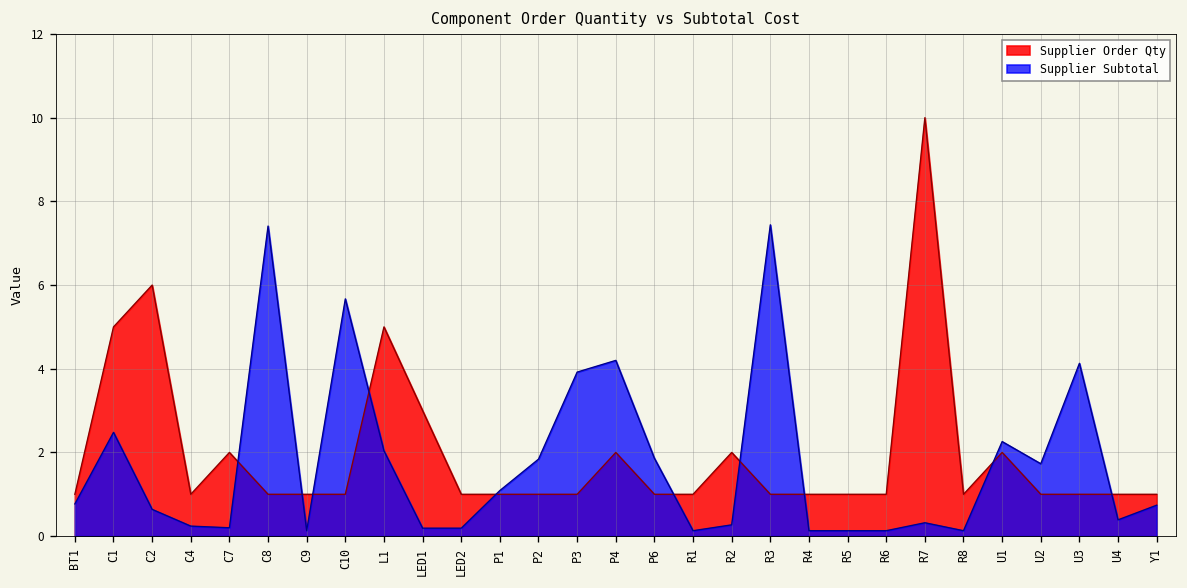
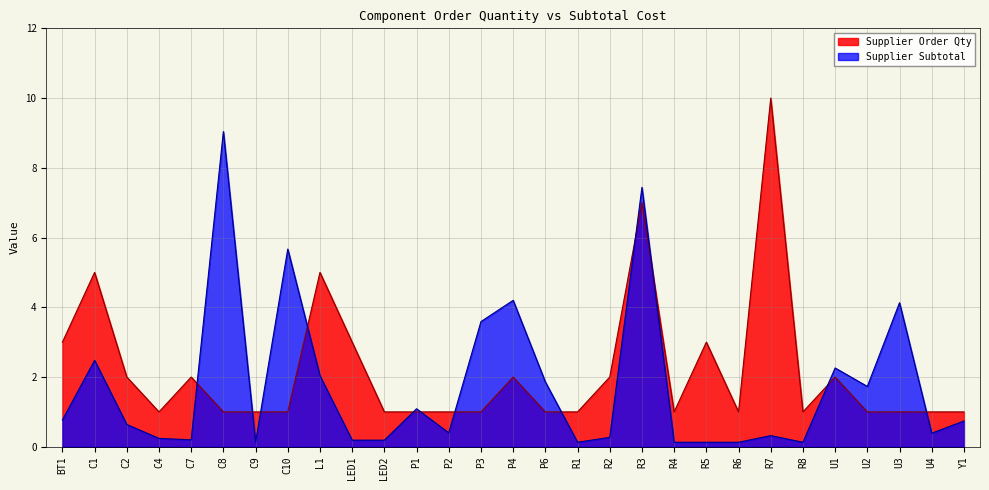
Supplier Order Qty, BT1: 1 -> 3
Supplier Order Qty, C2: 6 -> 2
Supplier Subtotal, C8: 7.4 -> 9.0
Supplier Subtotal, P2: 1.8 -> 0.4
Supplier Subtotal, P3: 3.9 -> 3.6
Supplier Order Qty, R3: 1 -> 7
Supplier Order Qty, R5: 1 -> 3
